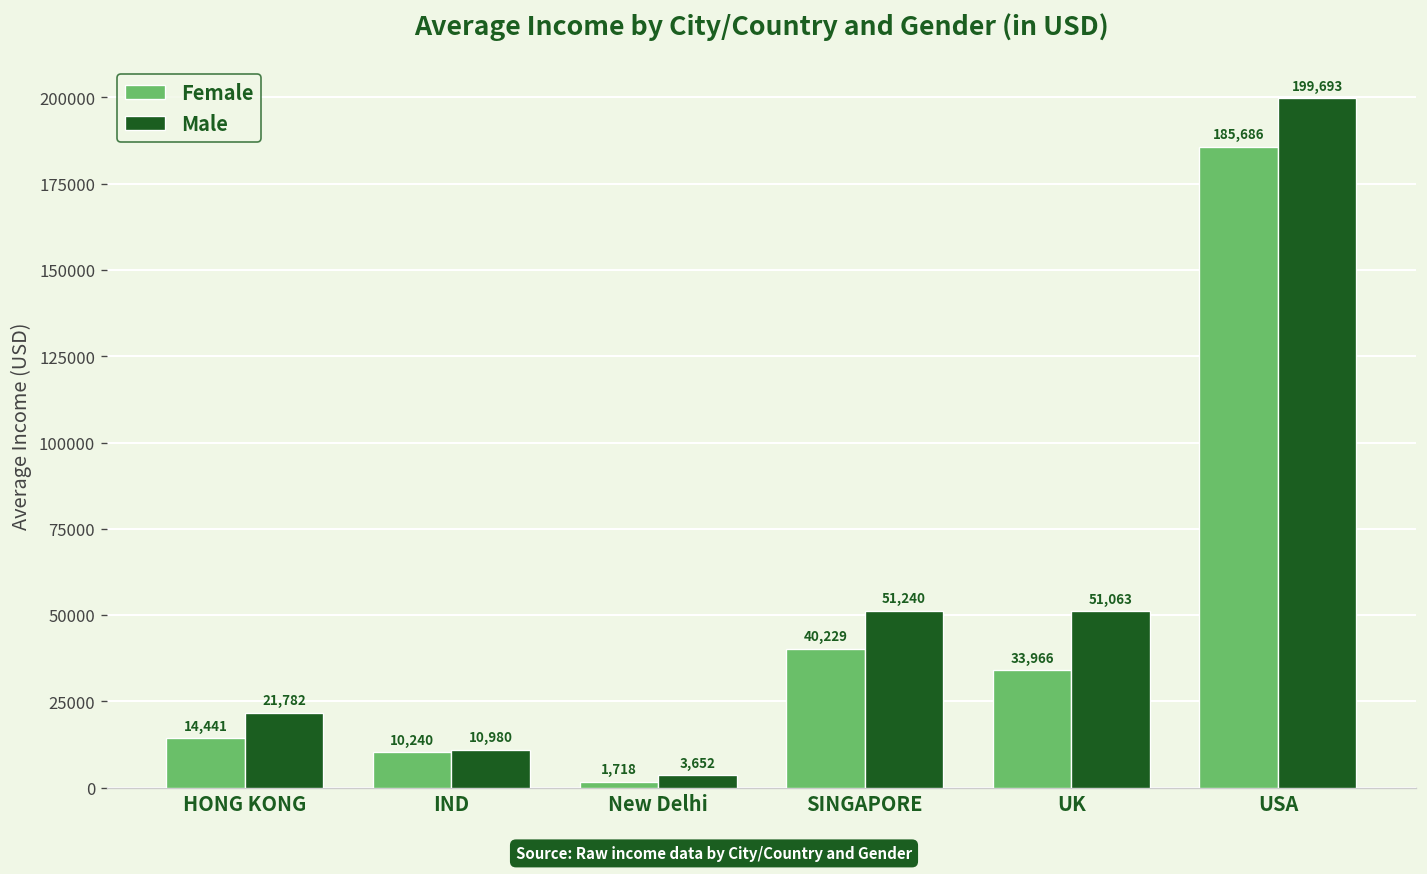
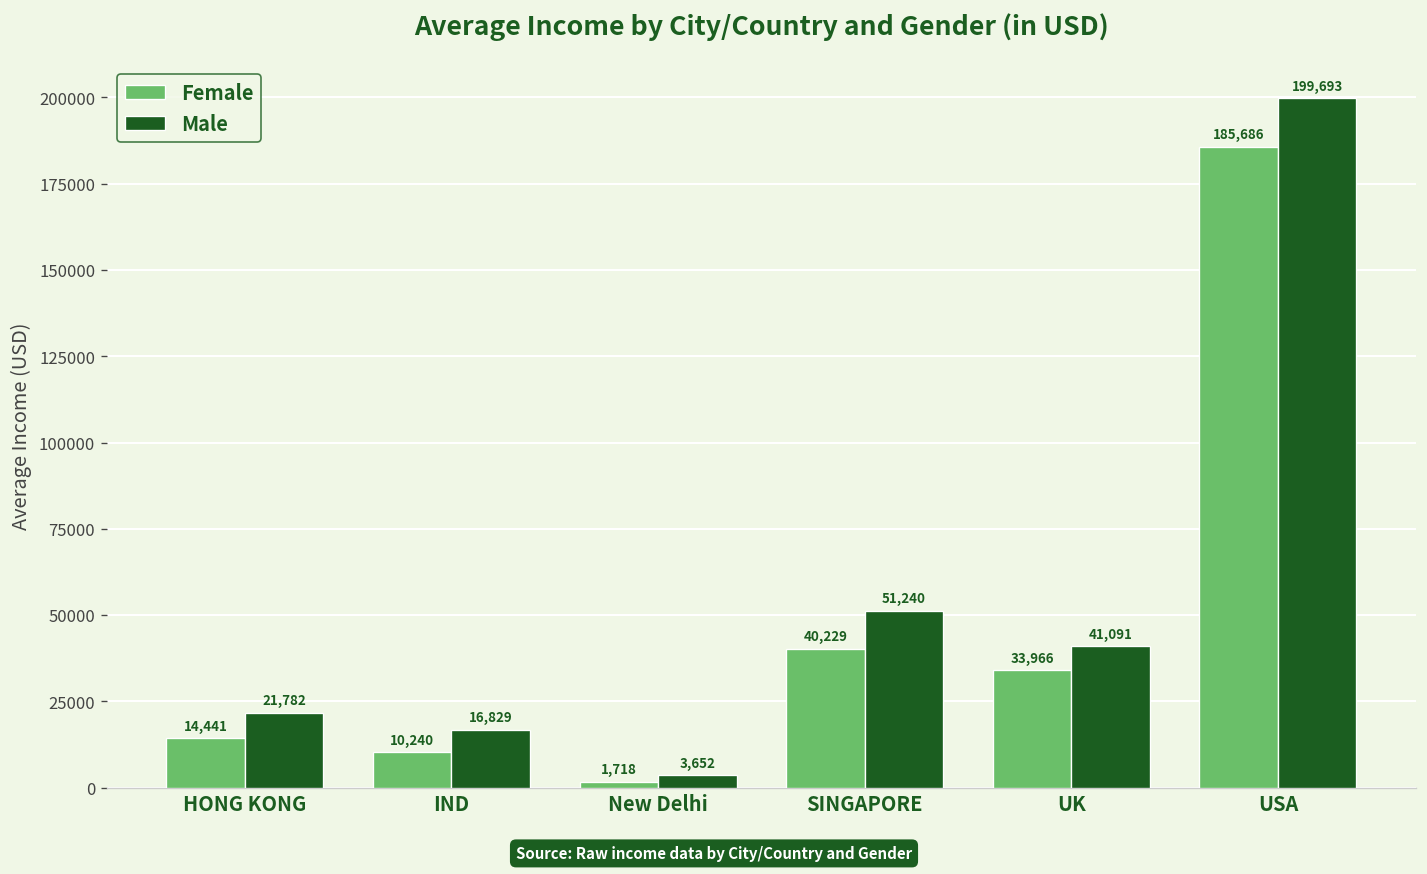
Male, IND: 10,980 -> 16,829
Male, UK: 51,063 -> 41,091
